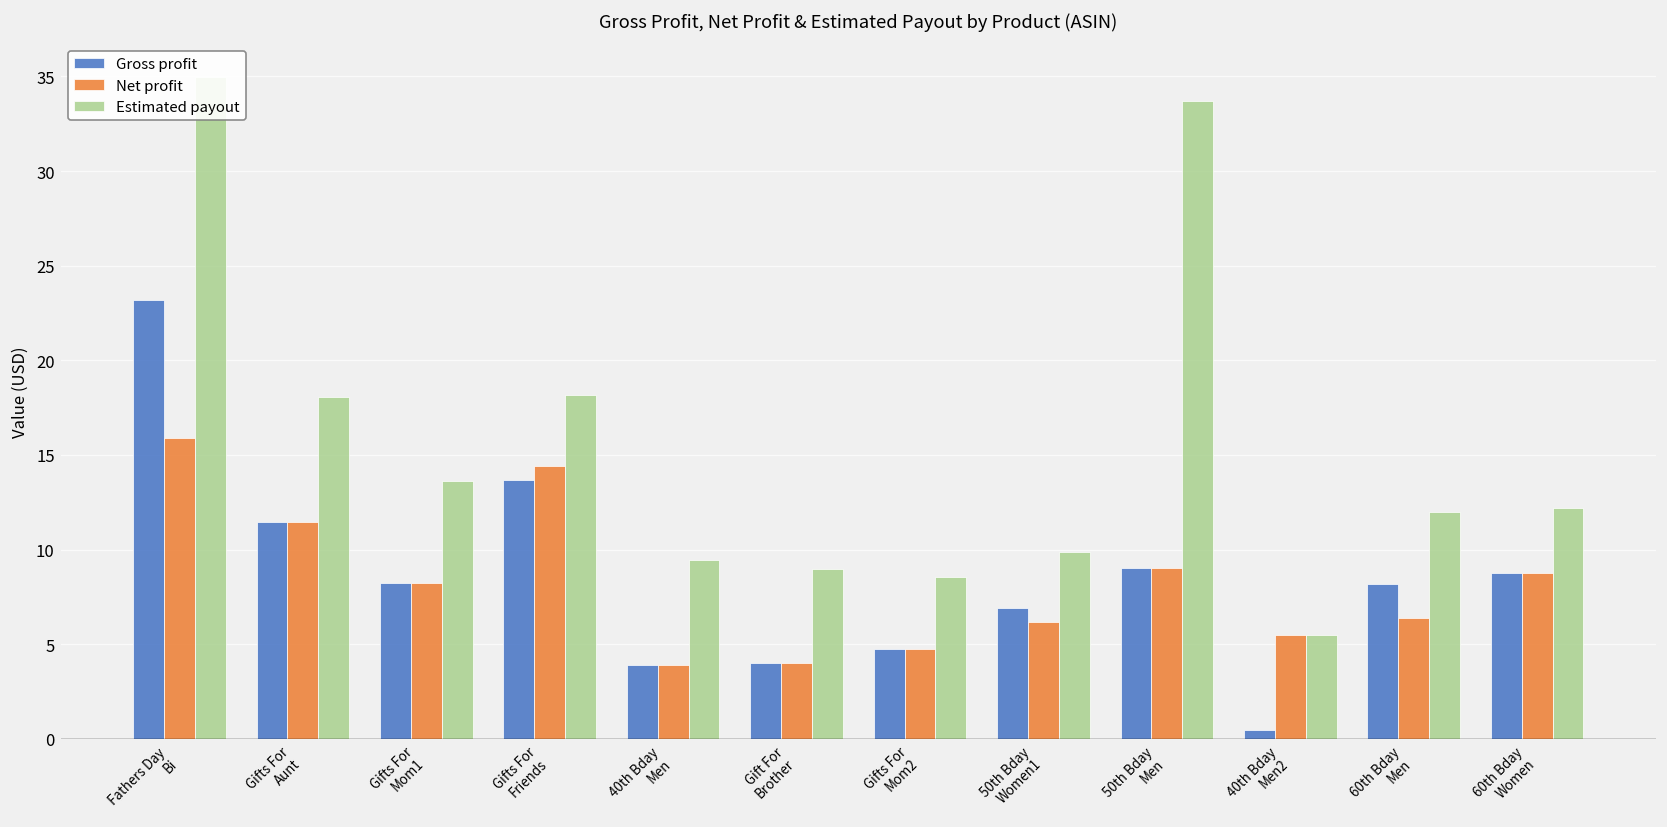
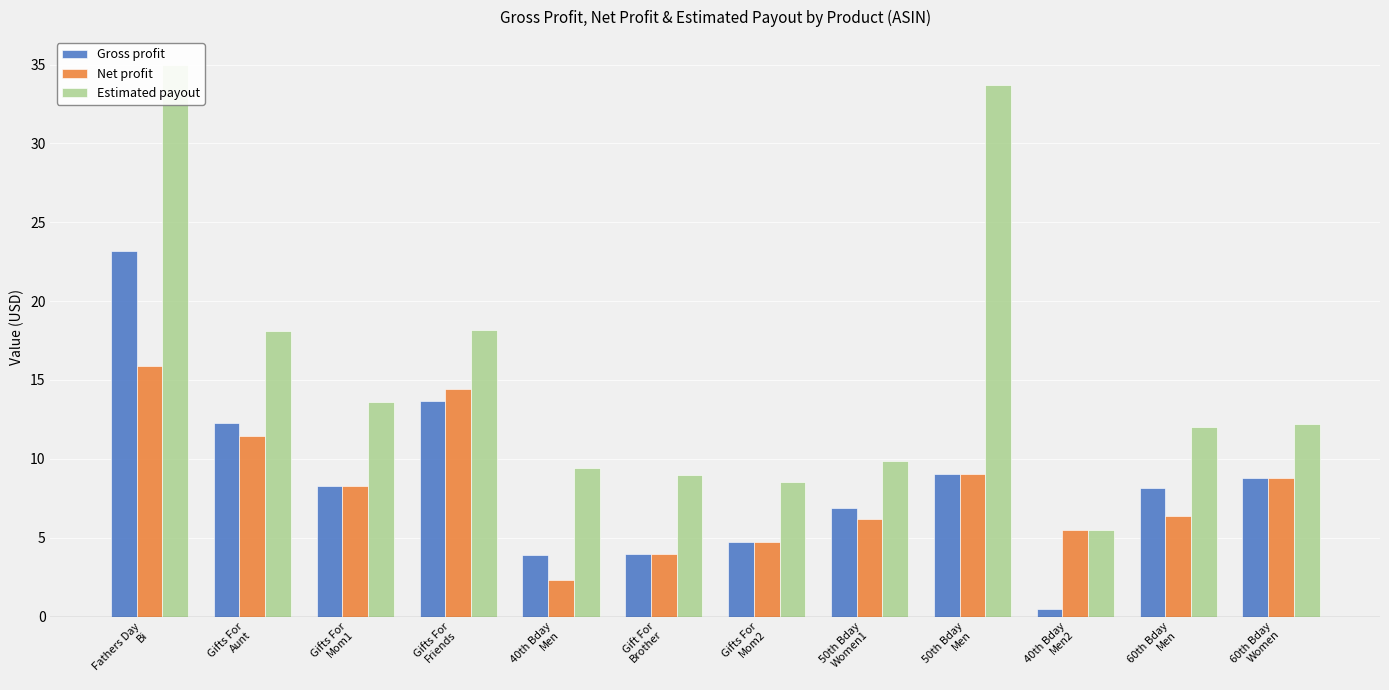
Gross profit, Gifts For Aunt: 11.4 -> 12.3
Net profit, 40th Bday Men: 3.9 -> 2.3
